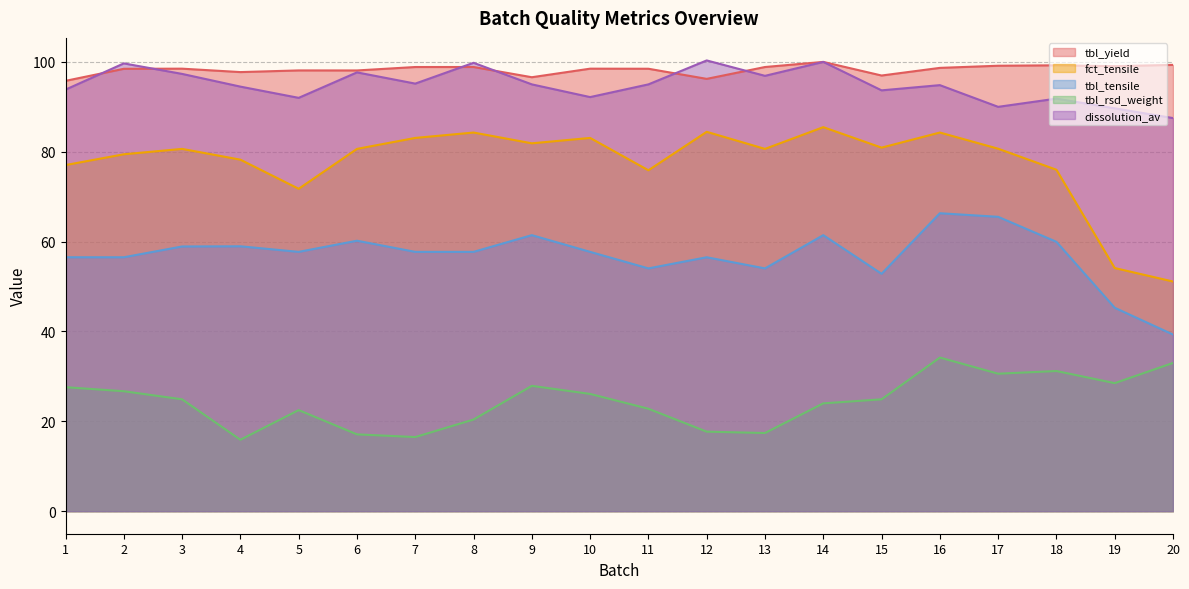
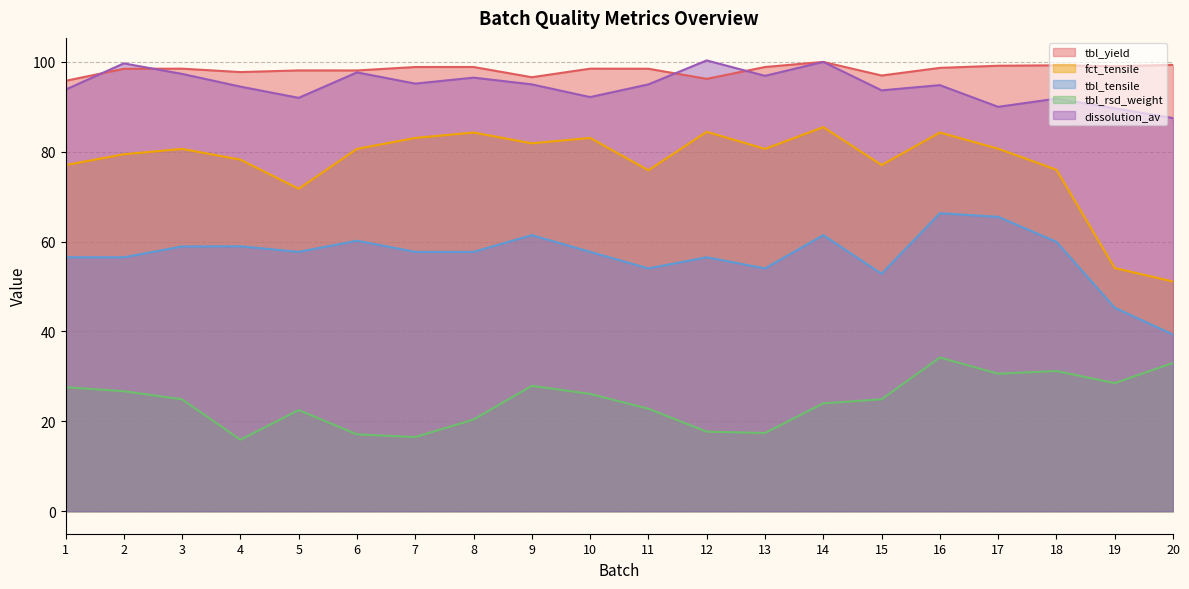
dissolution_av, 8: 100 -> 97
fct_tensile, 15: 81 -> 77
